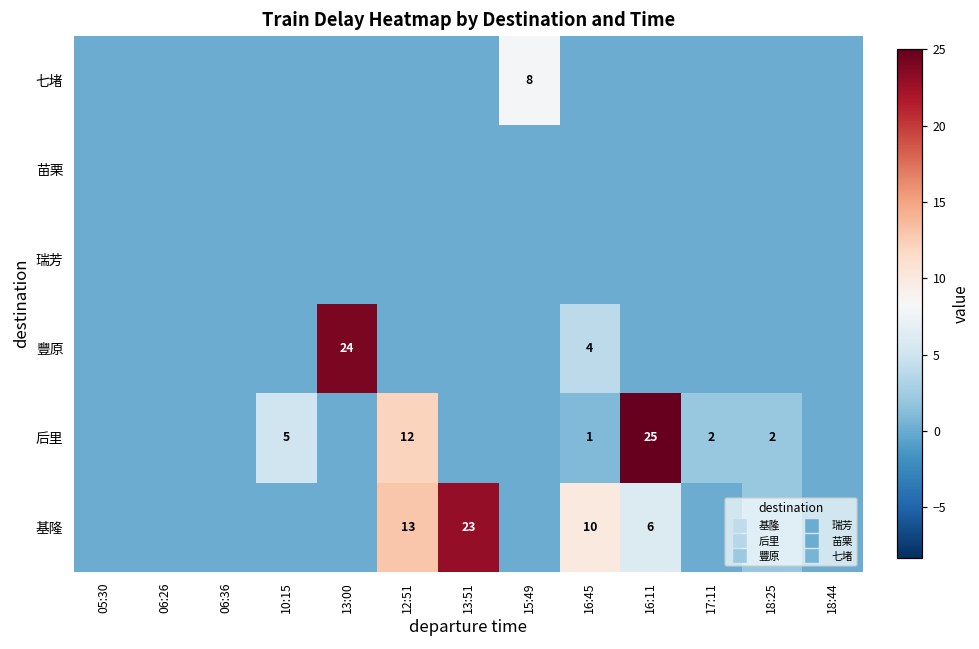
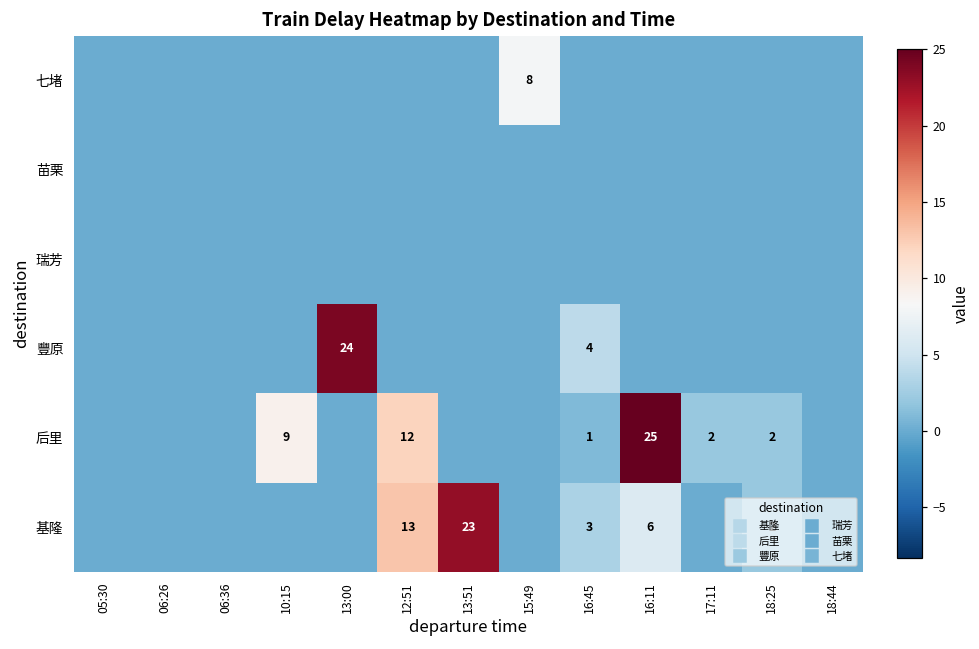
后里, 10:15: 5 -> 9
基隆, 16:45: 10 -> 3
